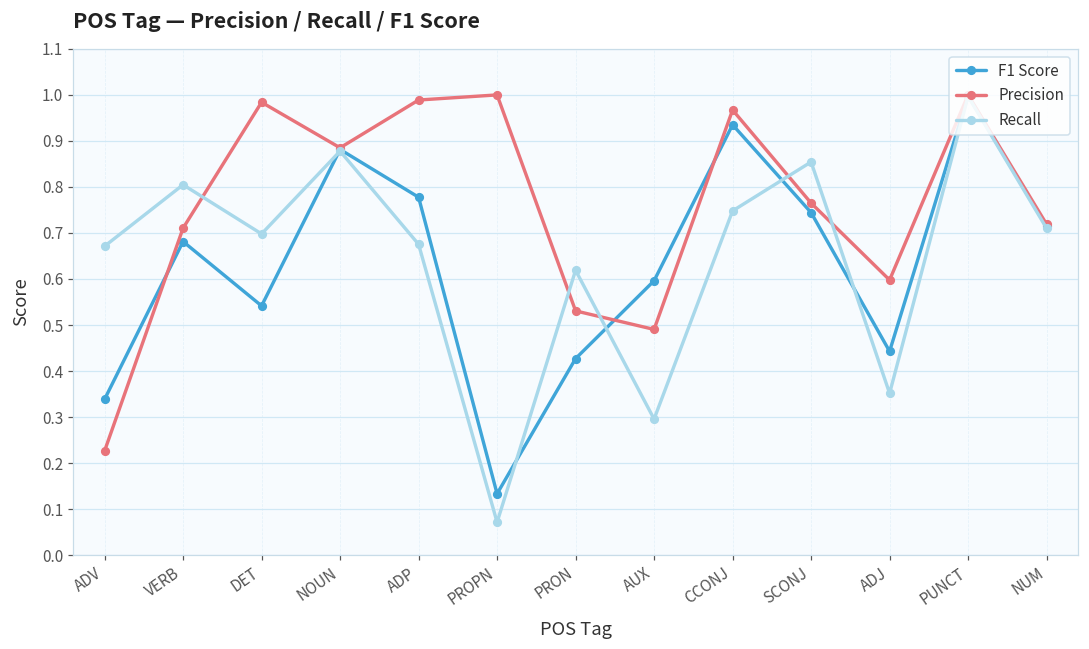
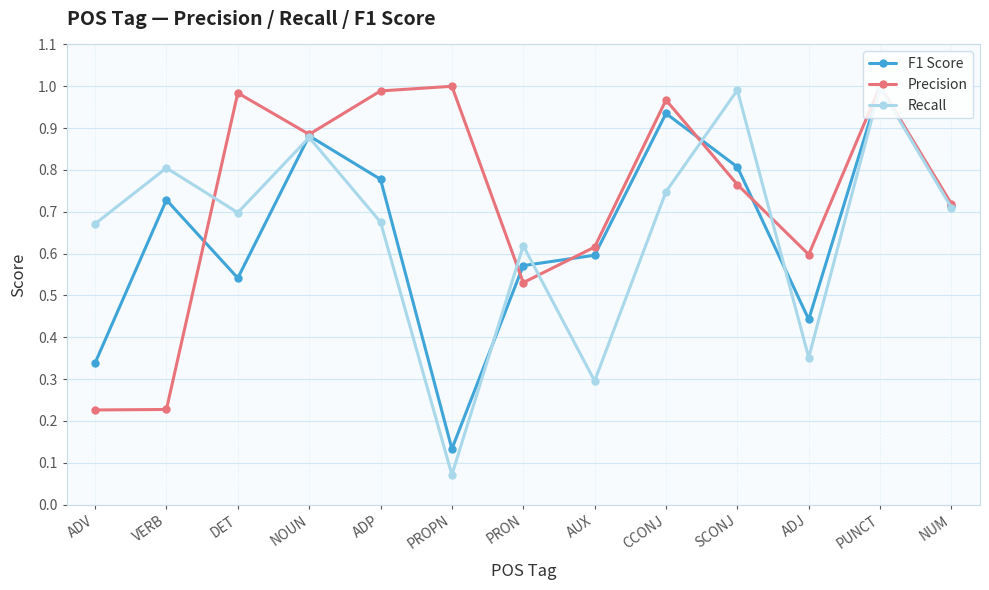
F1 Score, VERB: 0.68 -> 0.73
Precision, VERB: 0.71 -> 0.23
F1 Score, PRON: 0.43 -> 0.57
Precision, AUX: 0.49 -> 0.62
F1 Score, SCONJ: 0.74 -> 0.81
Recall, SCONJ: 0.85 -> 0.99
